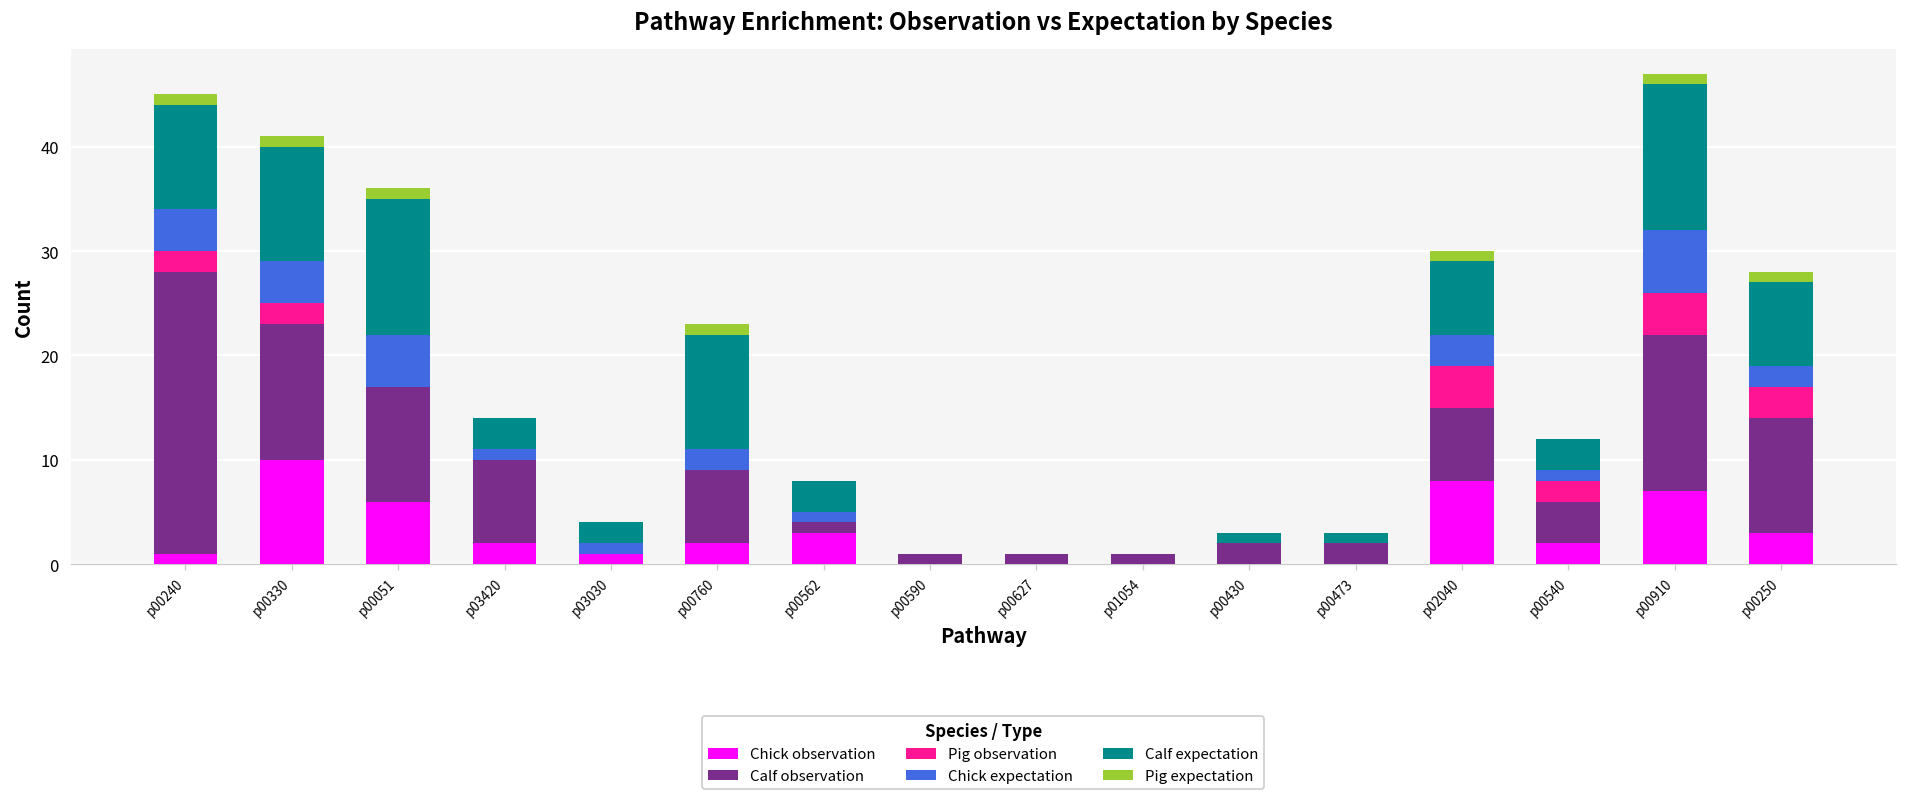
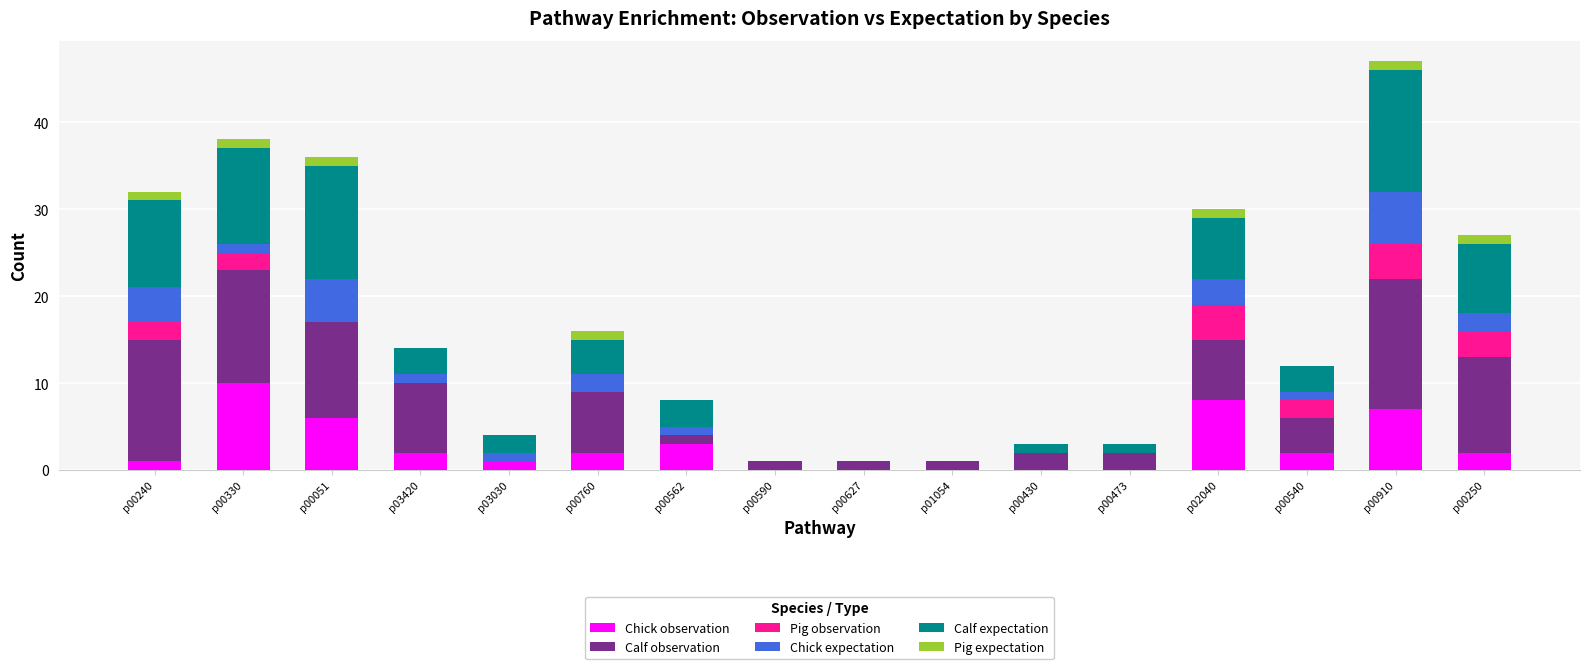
Calf observation, p00240: 27 -> 14
Chick expectation, p00330: 4 -> 1
Calf expectation, p00760: 11 -> 4
Chick observation, p00250: 3 -> 2
